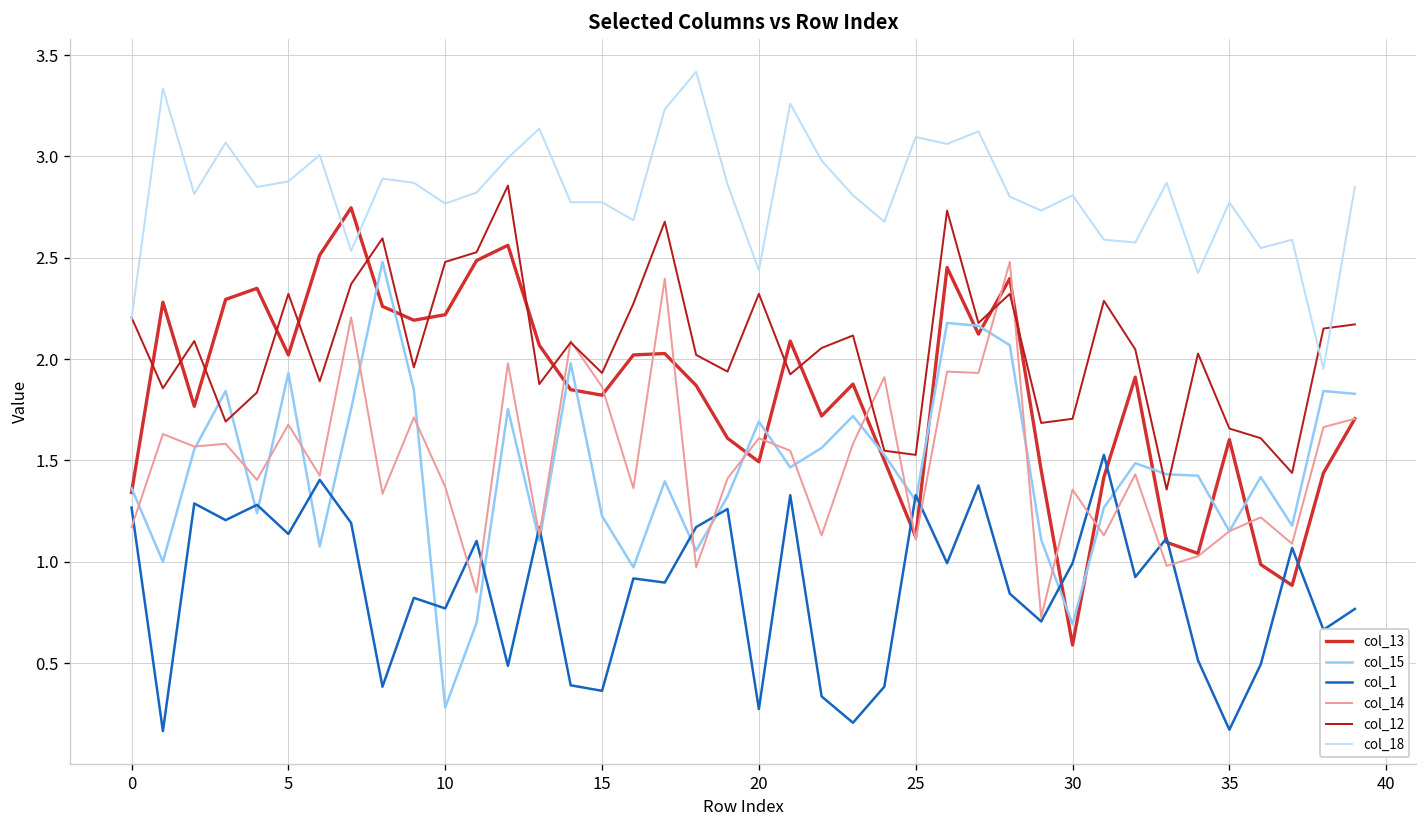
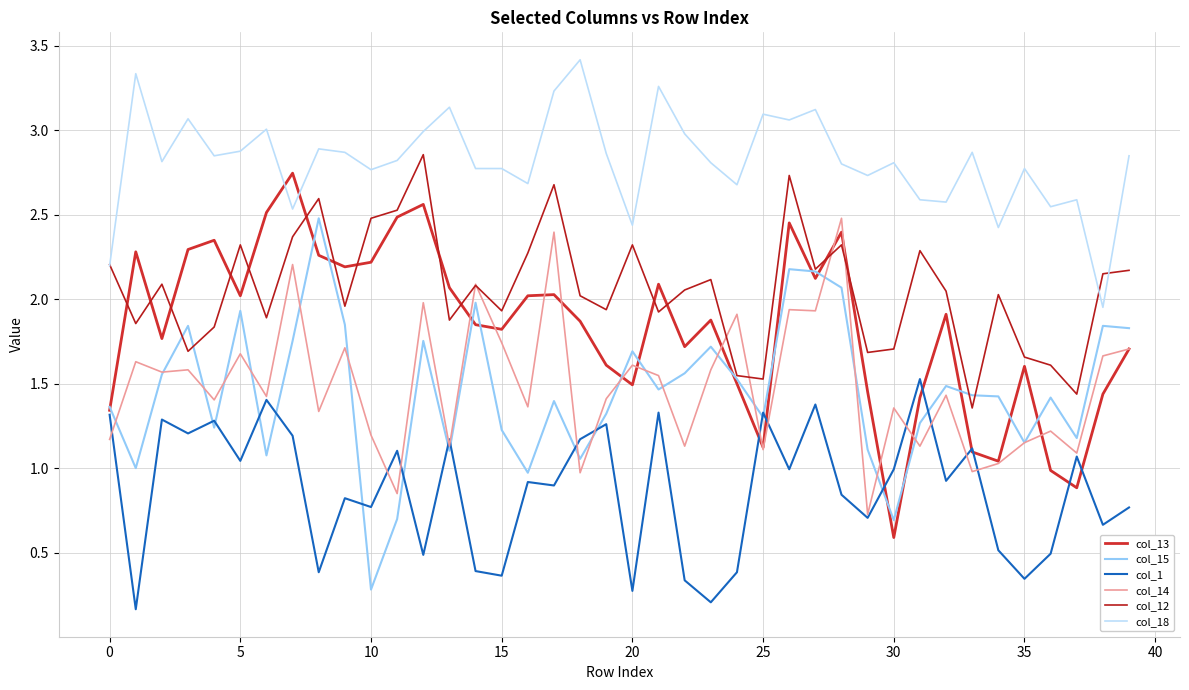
col_1, 0: 1.27 -> 1.32
col_1, 5: 1.14 -> 1.04
col_14, 10: 1.37 -> 1.20
col_14, 15: 1.86 -> 1.74
col_1, 35: 0.17 -> 0.34
